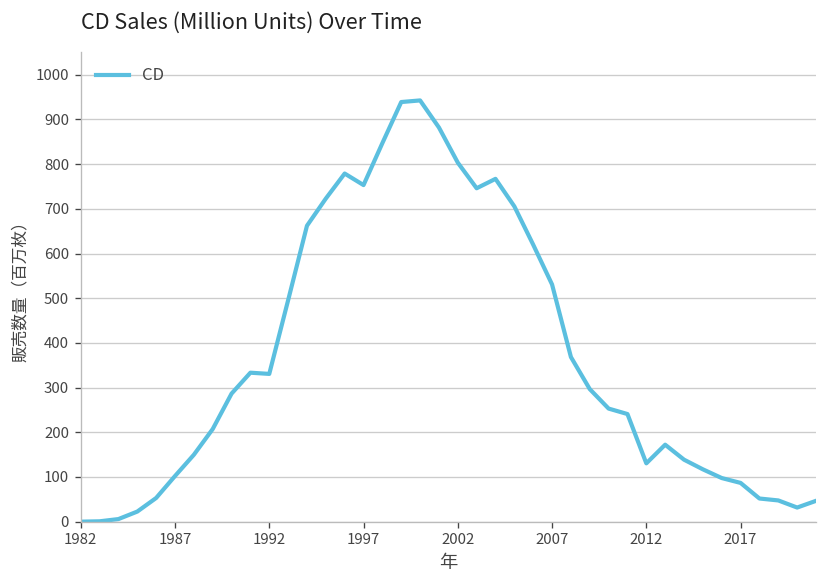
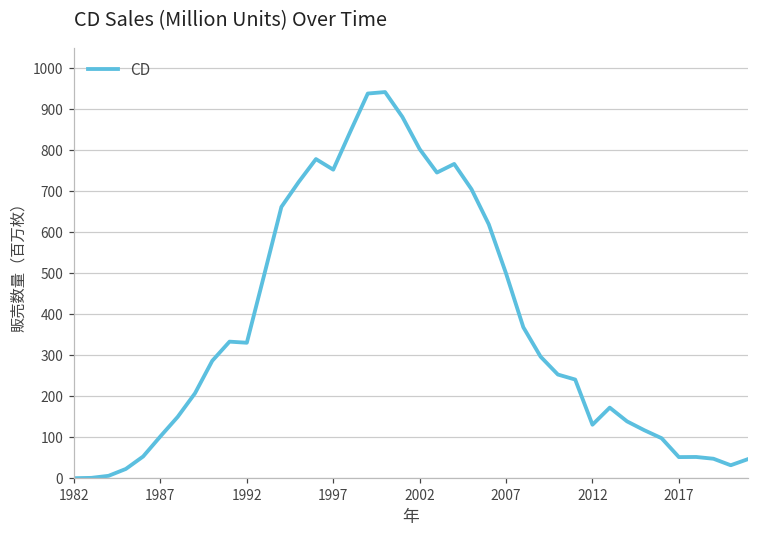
2007: 530 -> 500
2017: 90 -> 50
